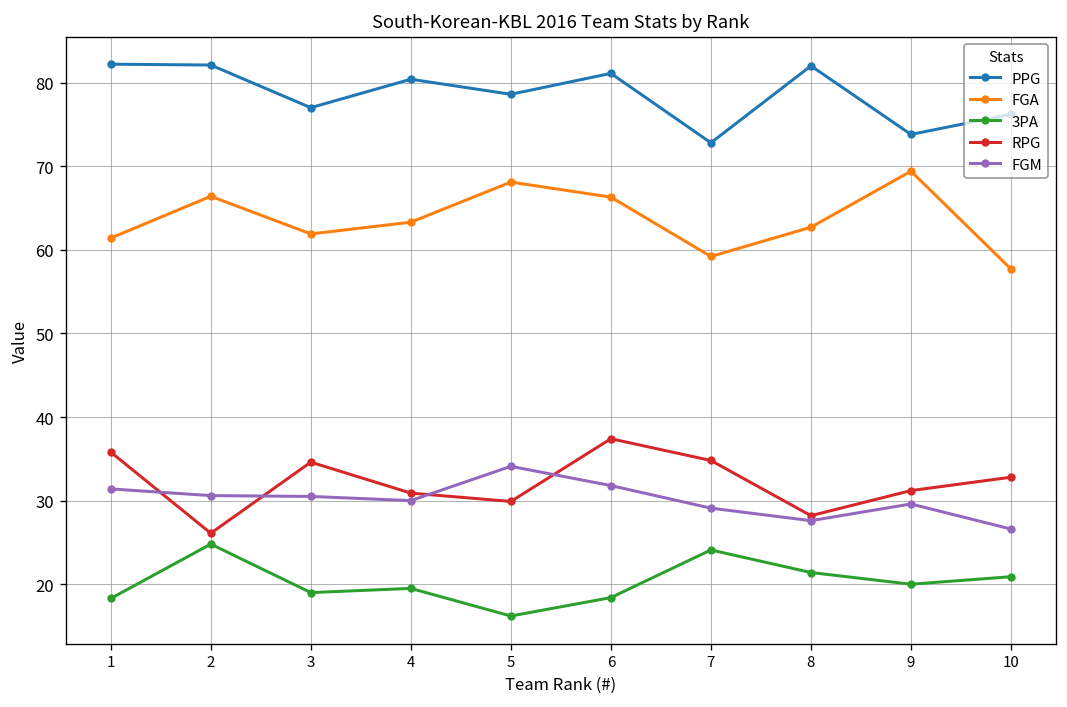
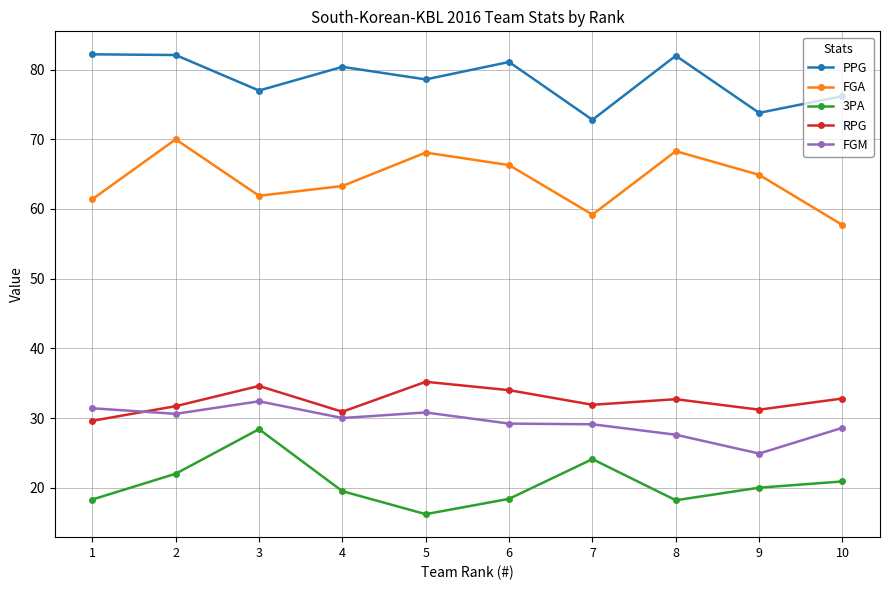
RPG, 1: 36 -> 30
FGA, 2: 66 -> 70
3PA, 2: 25 -> 22
RPG, 2: 26 -> 32
3PA, 3: 19 -> 28
FGM, 3: 31 -> 32
RPG, 5: 30 -> 35
FGM, 5: 34 -> 31
RPG, 6: 37 -> 34
FGM, 6: 32 -> 29
RPG, 7: 35 -> 32
FGA, 8: 63 -> 68
3PA, 8: 21 -> 18
RPG, 8: 28 -> 33
FGA, 9: 69 -> 65
FGM, 9: 30 -> 25
FGM, 10: 27 -> 29
